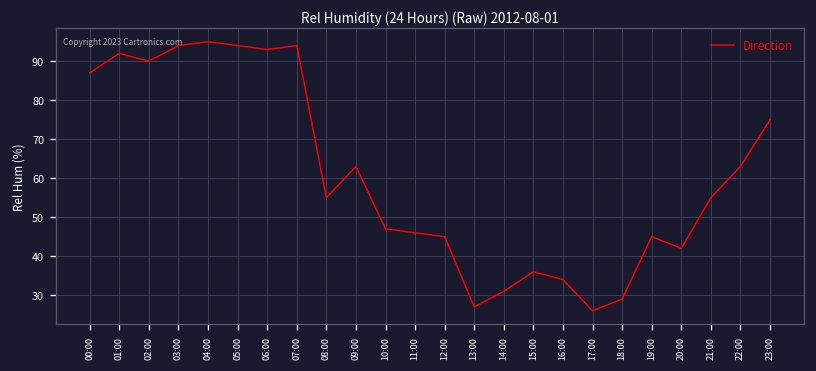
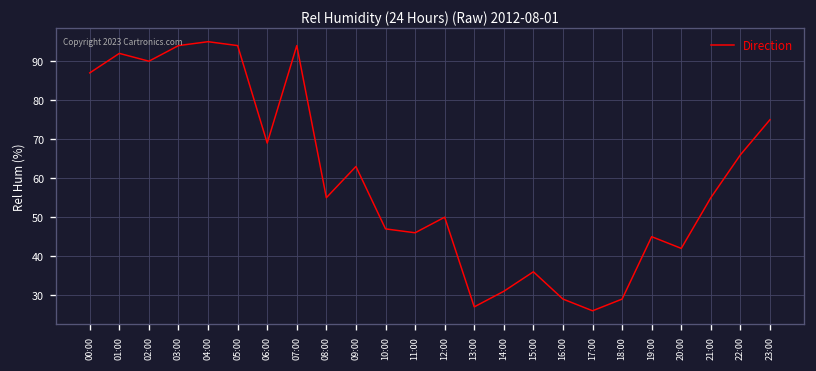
06:00: 93 -> 69
12:00: 45 -> 50
16:00: 34 -> 29
22:00: 63 -> 66
